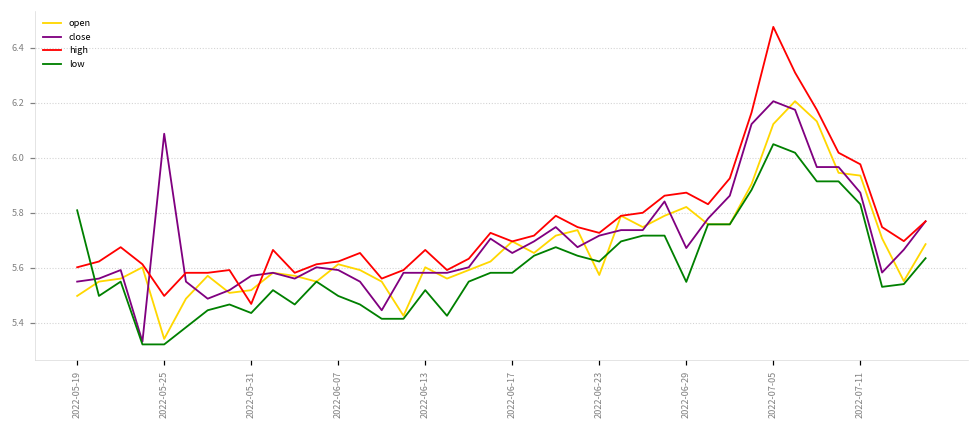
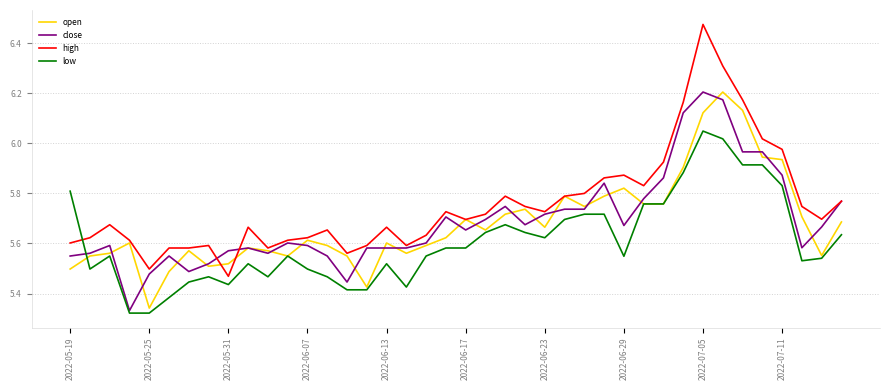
close, 2022-05-25: 6.09 -> 5.48
open, 2022-06-23: 5.57 -> 5.67
